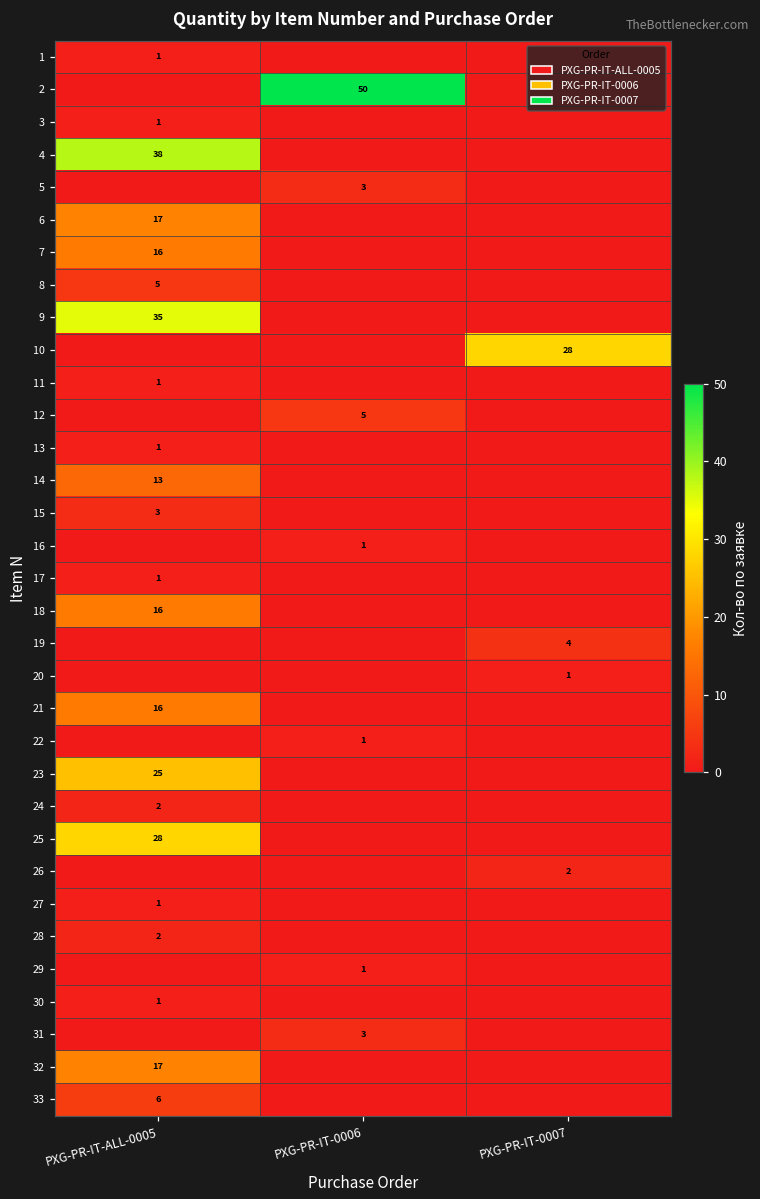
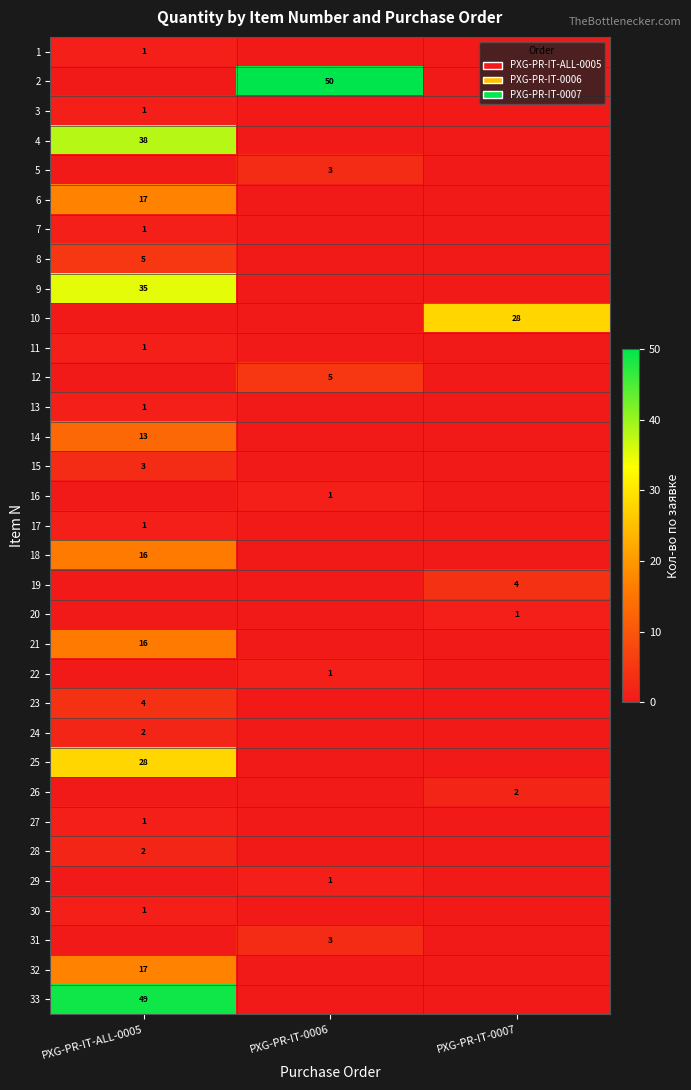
7, PXG-PR-IT-ALL-0005: 16 -> 1
23, PXG-PR-IT-ALL-0005: 25 -> 4
33, PXG-PR-IT-ALL-0005: 6 -> 49
